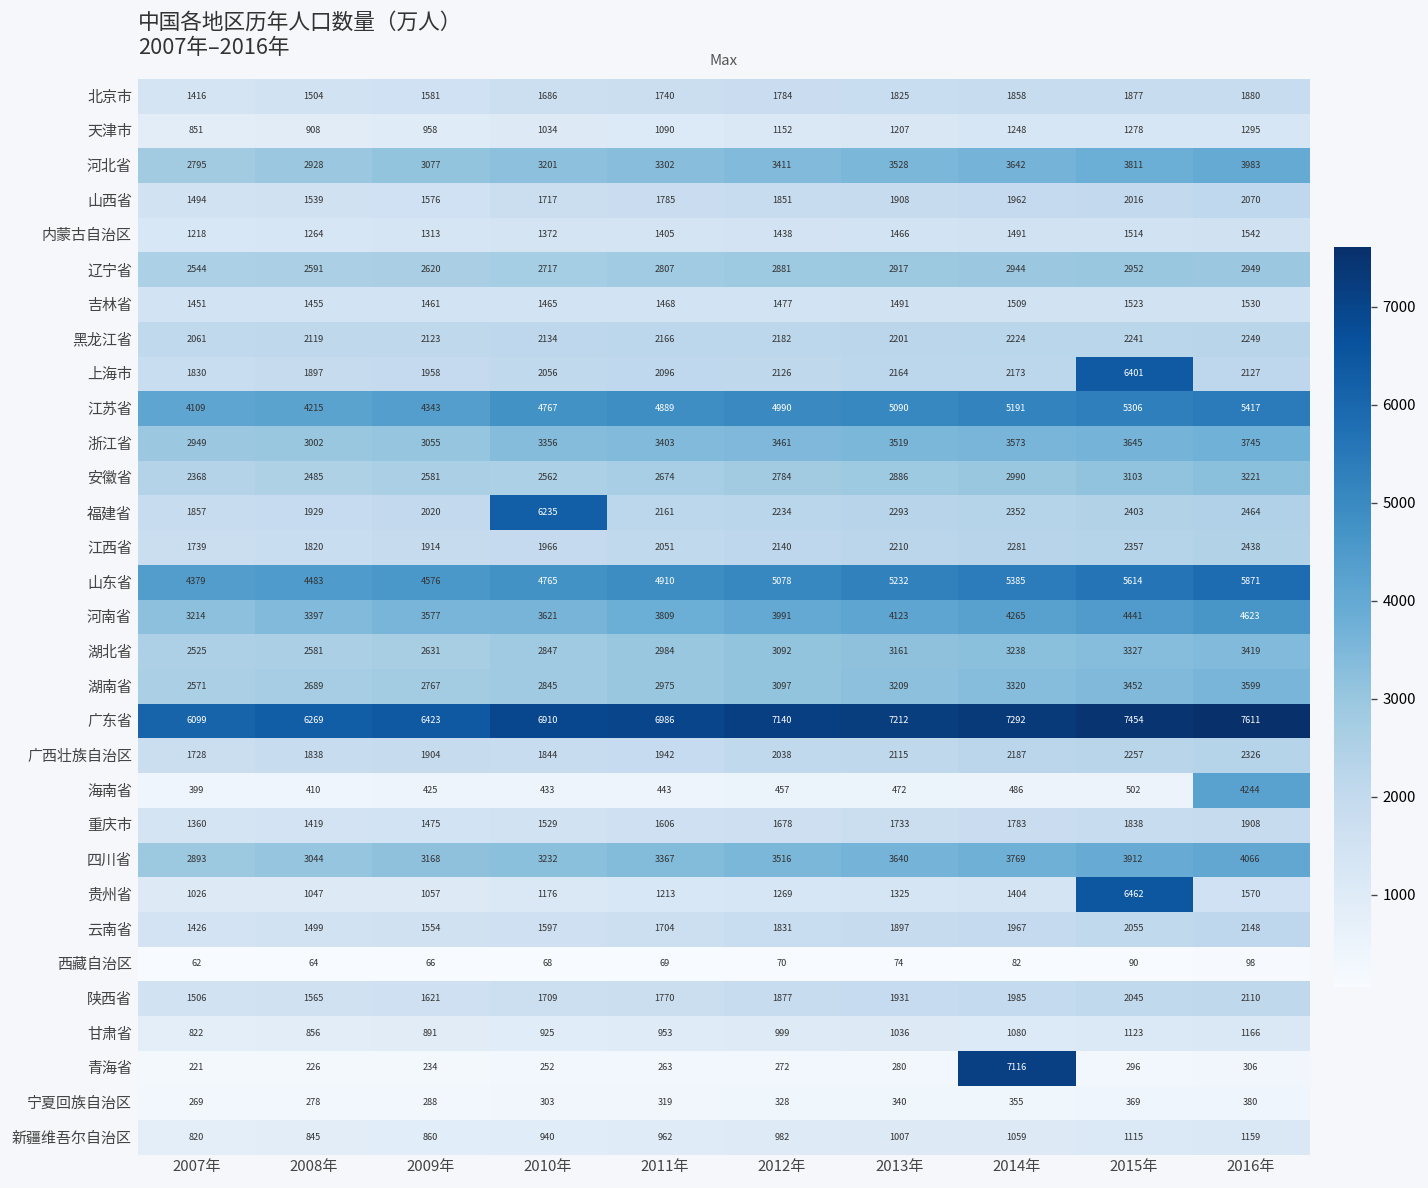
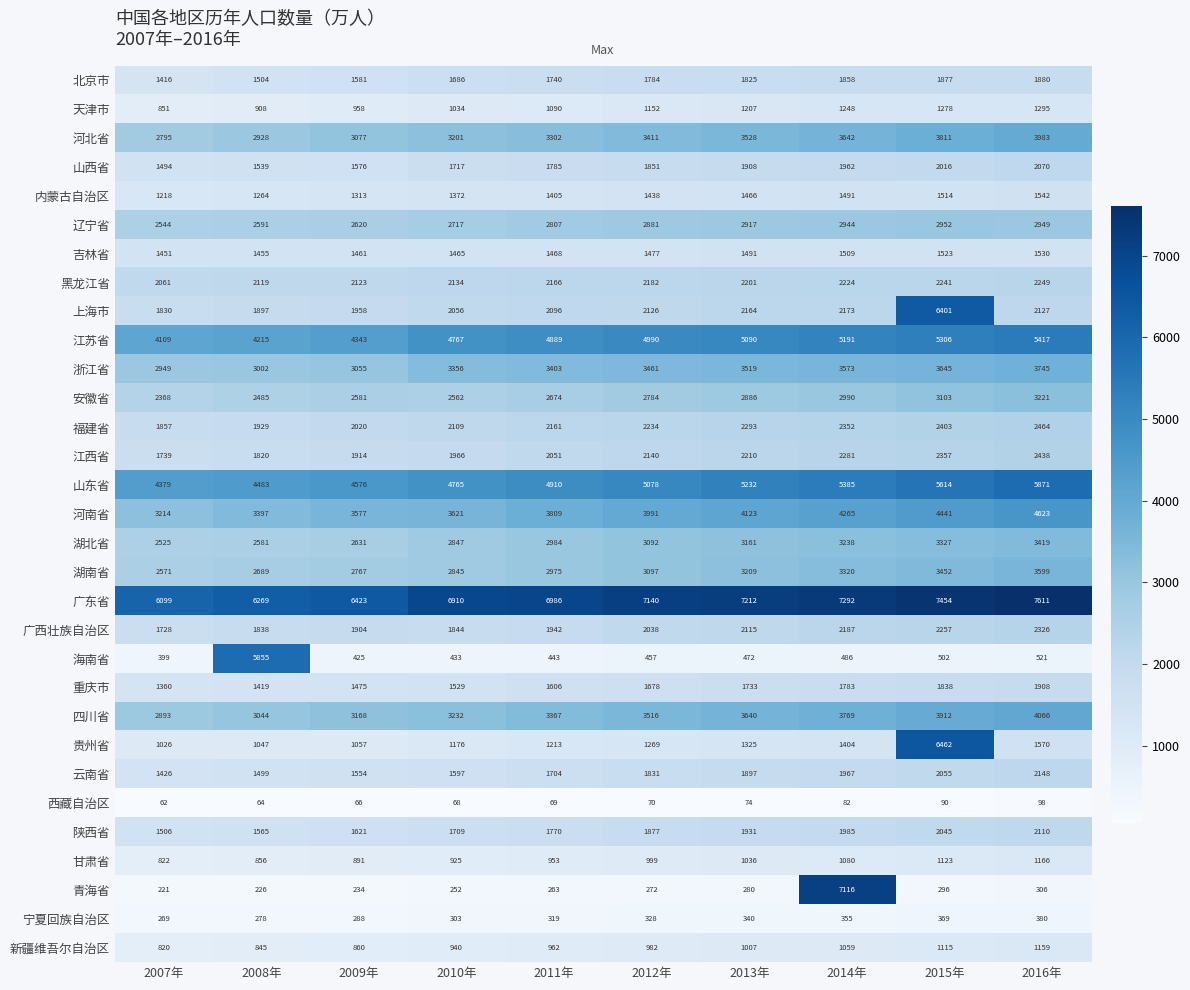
福建省, 2010年: 6235 -> 2109
海南省, 2008年: 410 -> 5855
海南省, 2016年: 4244 -> 521
